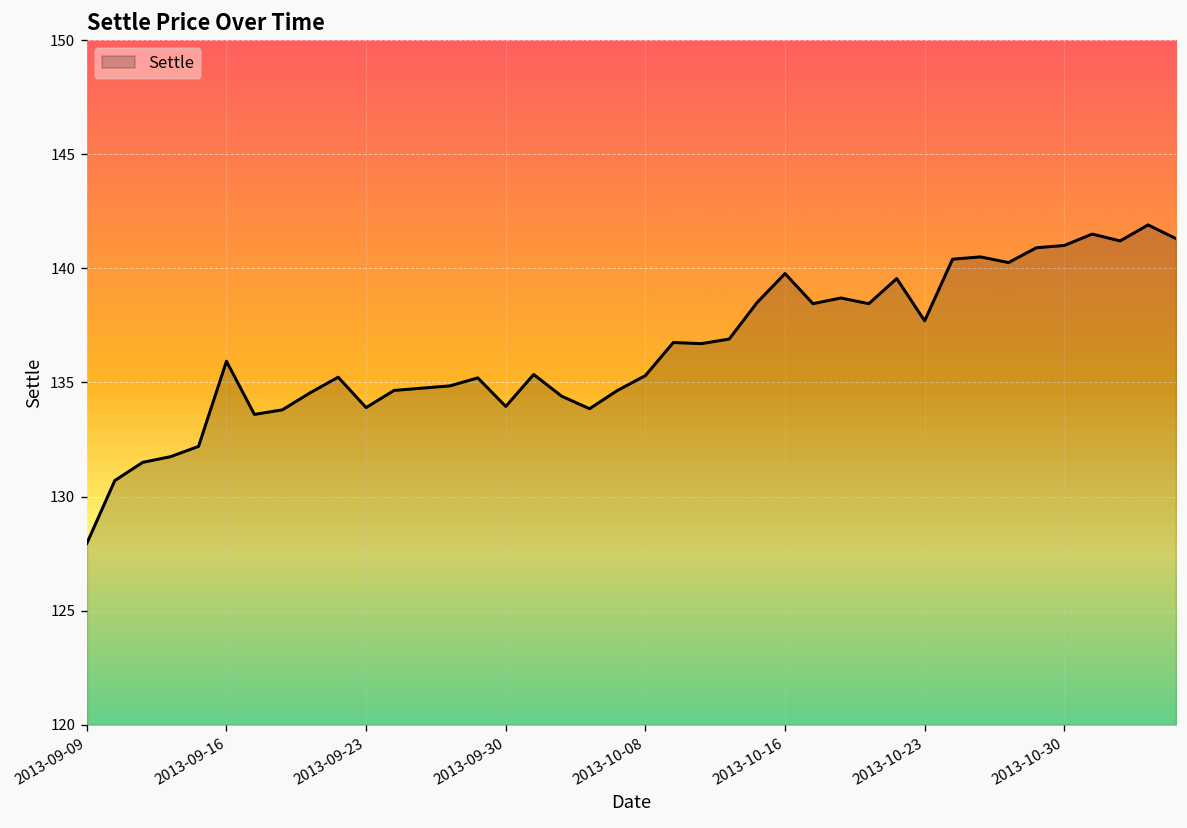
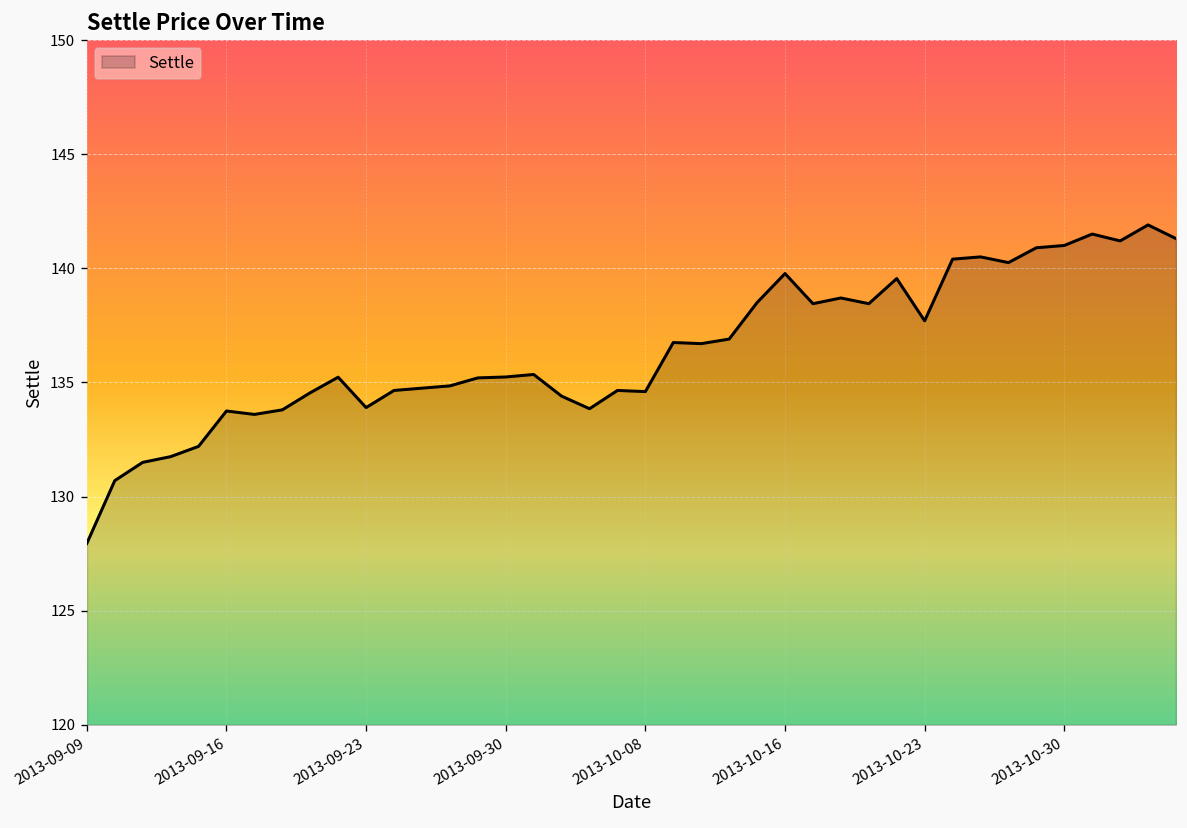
2013-09-16: 135.9 -> 133.8
2013-09-30: 134.0 -> 135.2
2013-10-08: 135.3 -> 134.6
